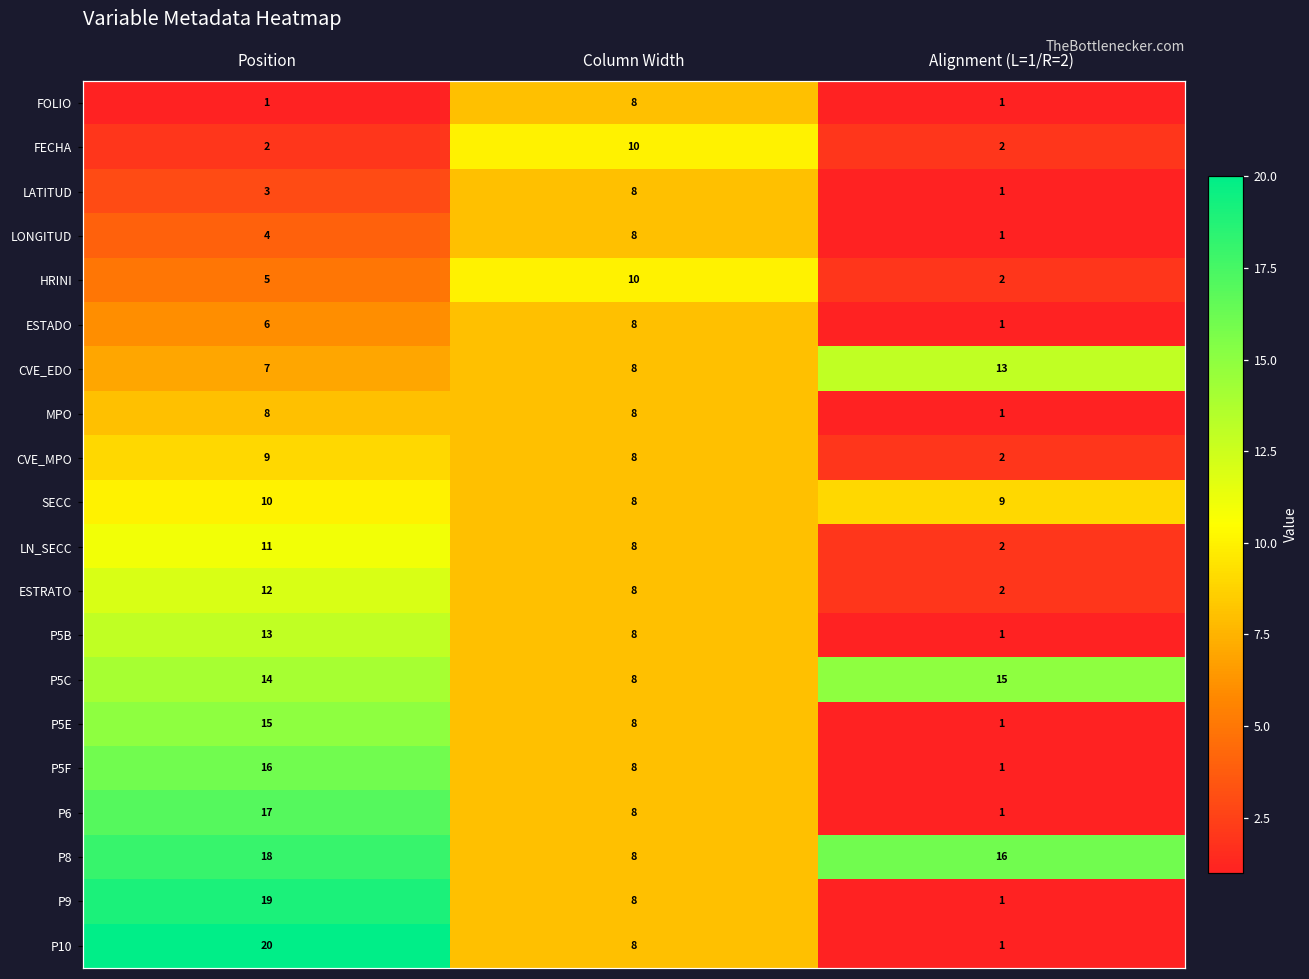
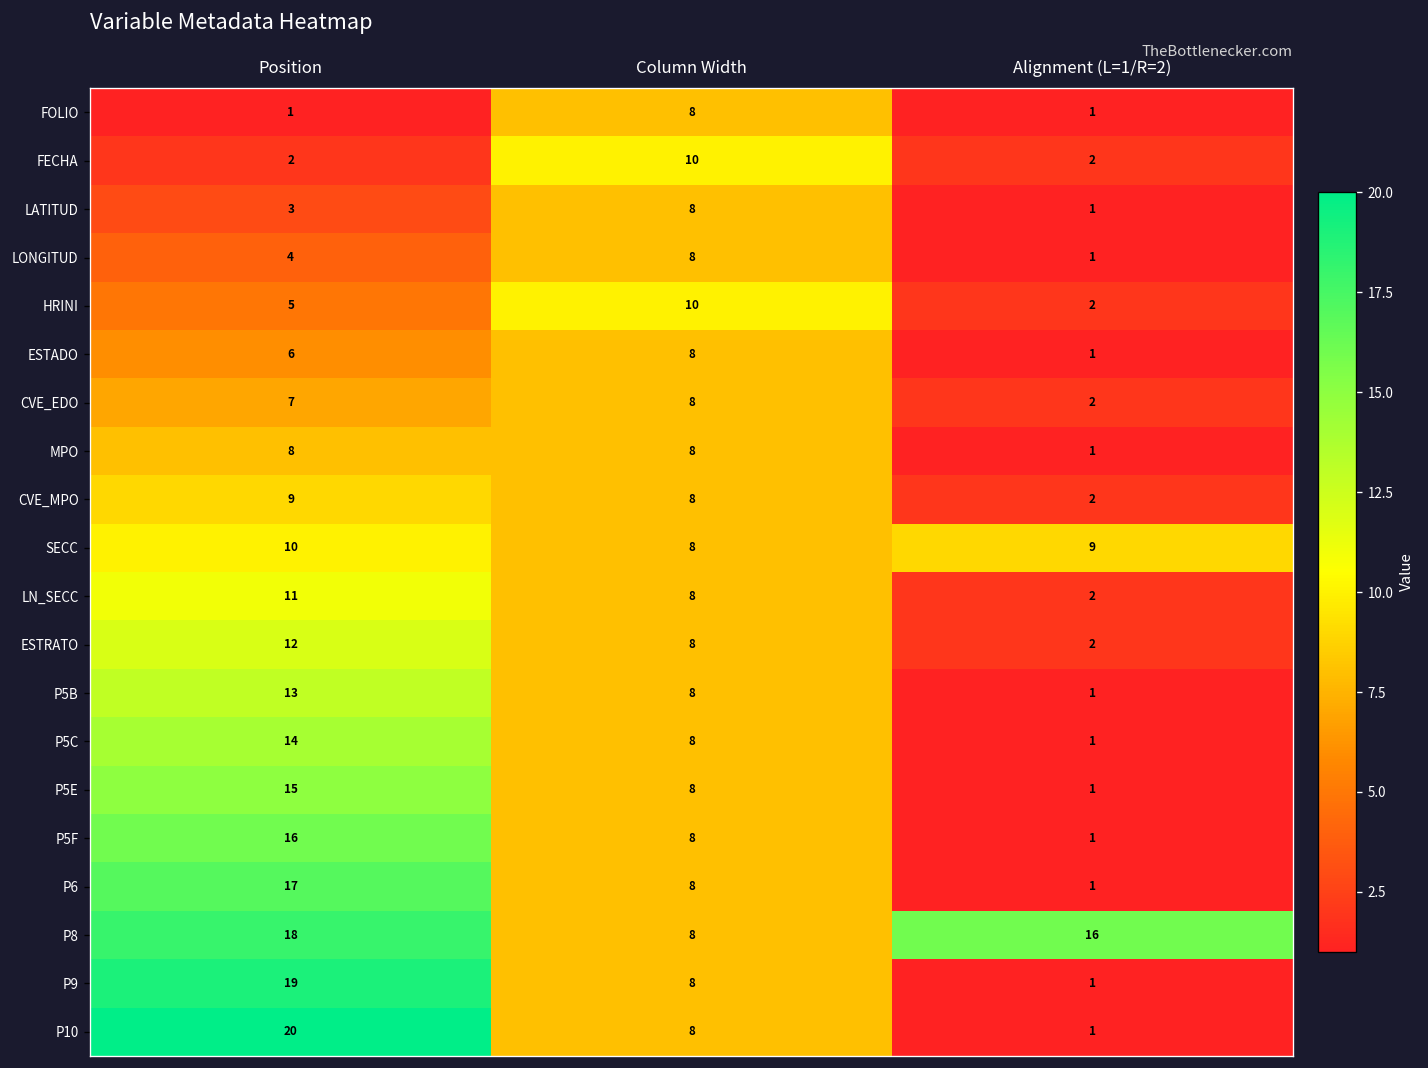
CVE_EDO, Alignment (L=1/R=2): 13 -> 2
P5C, Alignment (L=1/R=2): 15 -> 1
